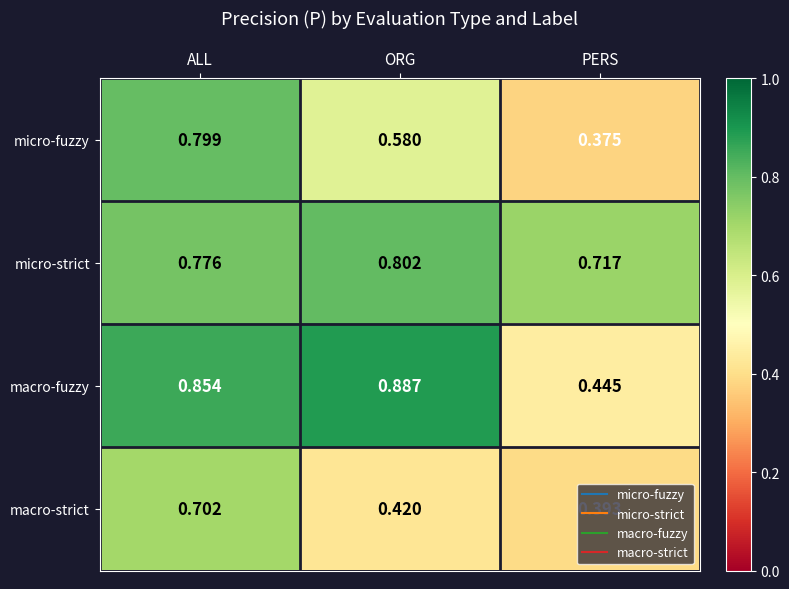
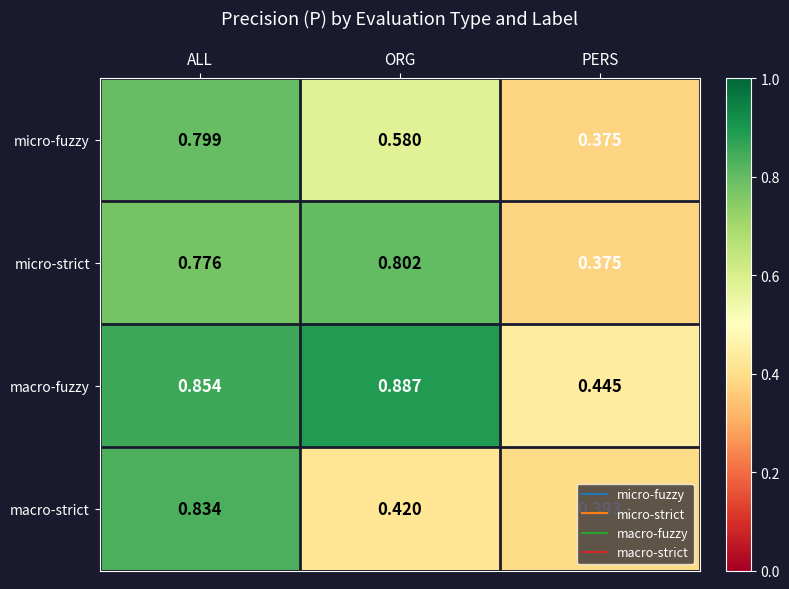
micro-strict, PERS: 0.717 -> 0.375
macro-strict, ALL: 0.702 -> 0.834
